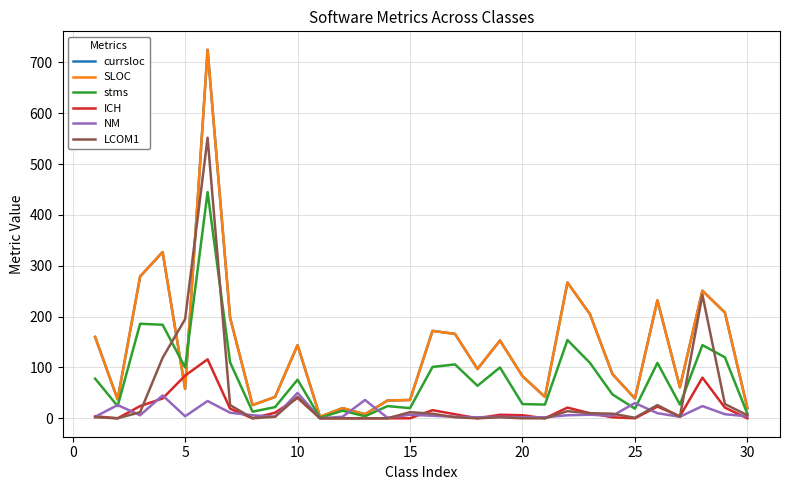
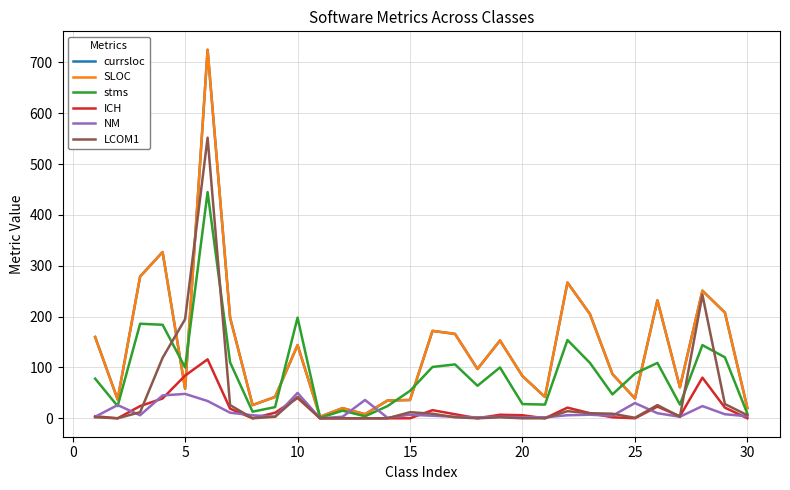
NM, 5: 0 -> 50
stms, 10: 80 -> 200
stms, 15: 20 -> 50
stms, 25: 20 -> 90
